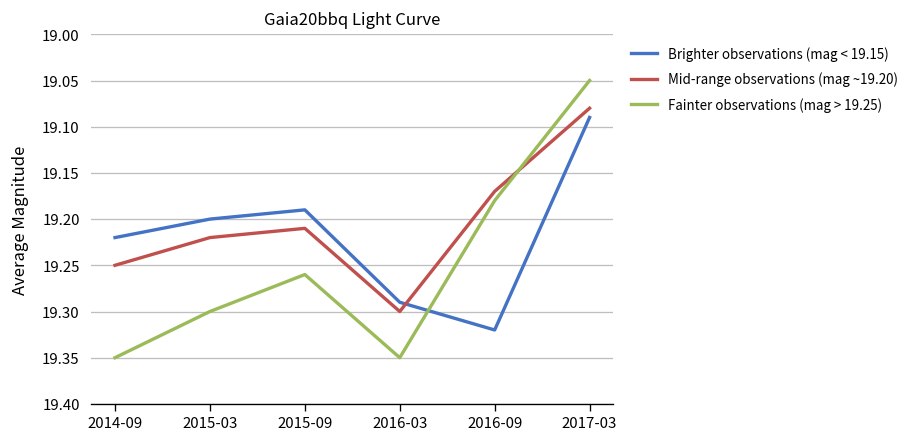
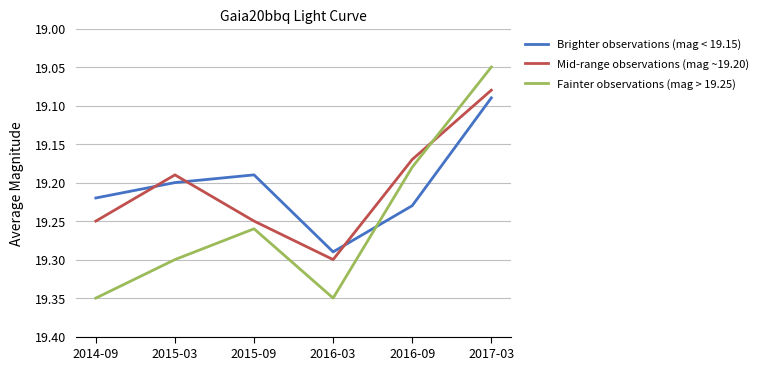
Mid-range observations (mag ~19.20), 2015-03: 19.22 -> 19.19
Mid-range observations (mag ~19.20), 2015-09: 19.21 -> 19.25
Brighter observations (mag < 19.15), 2016-09: 19.32 -> 19.23
